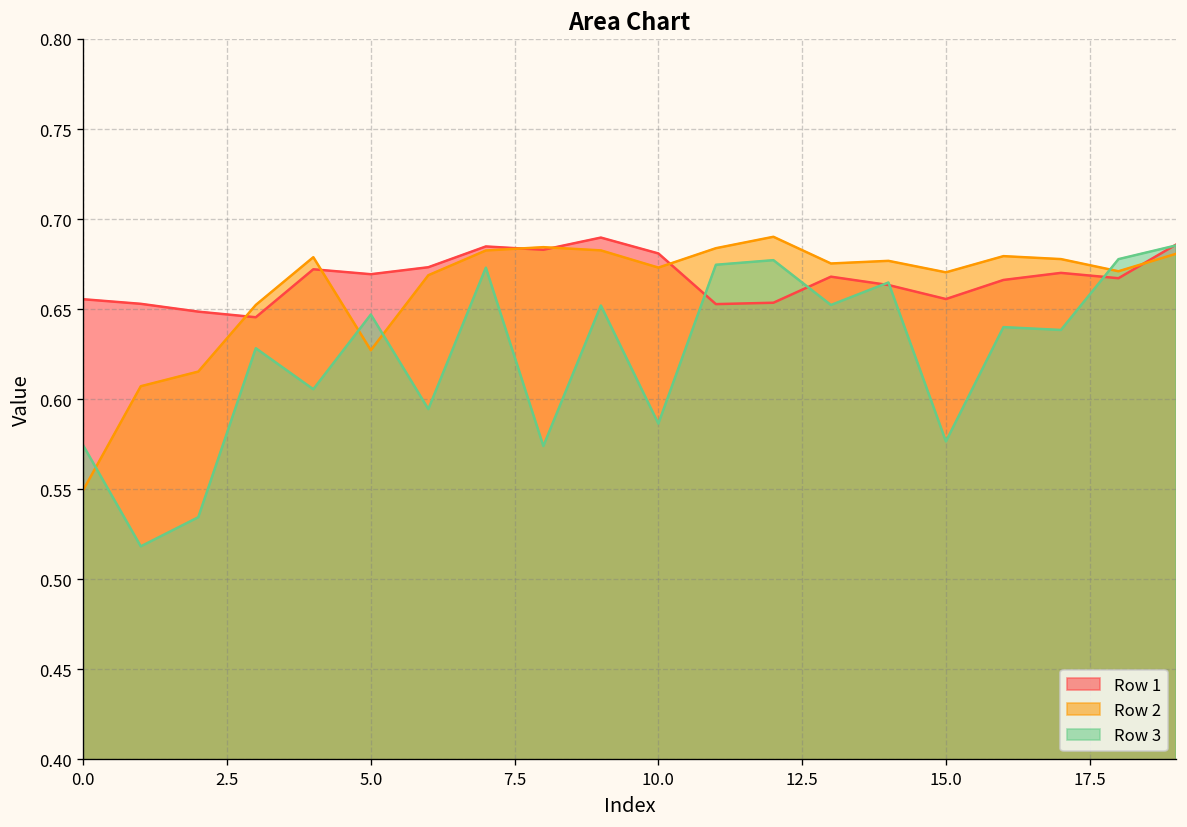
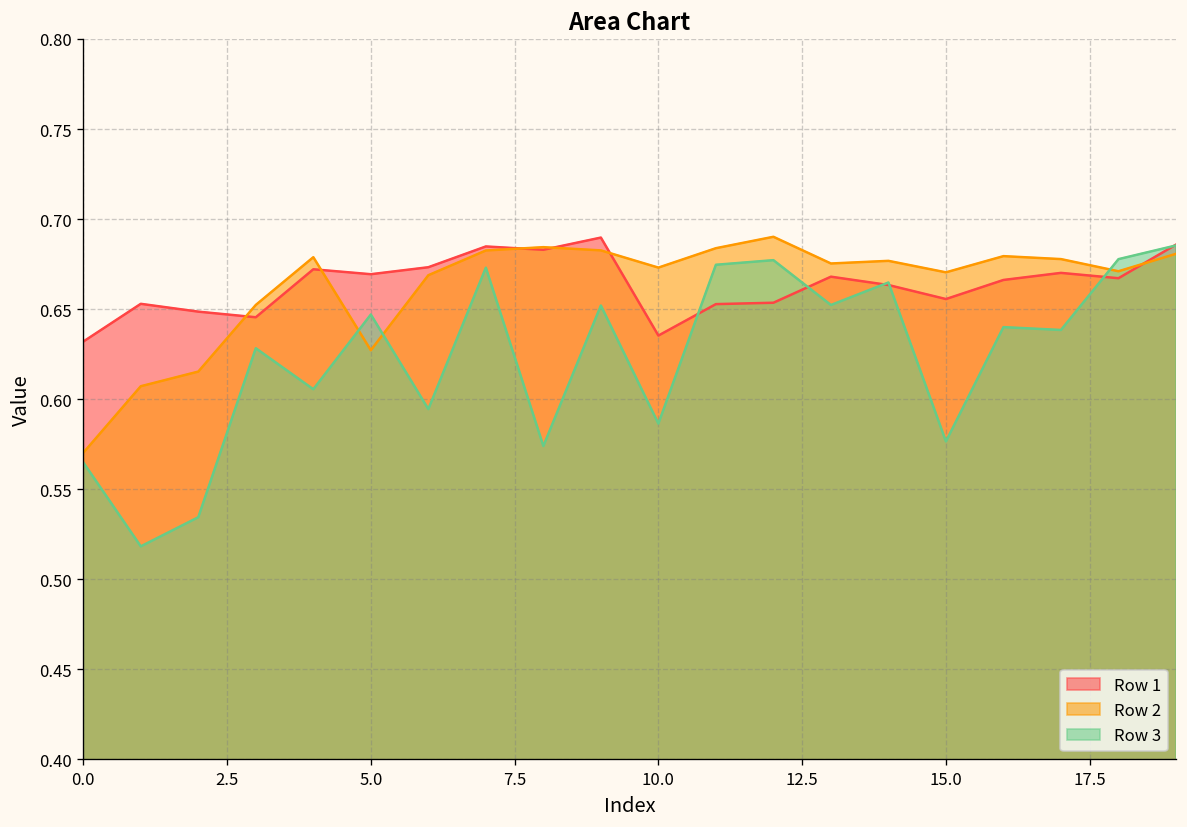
Row 1, 0.0: 0.656 -> 0.632
Row 2, 0.0: 0.550 -> 0.570
Row 3, 0.0: 0.574 -> 0.565
Row 1, 10.0: 0.681 -> 0.635
